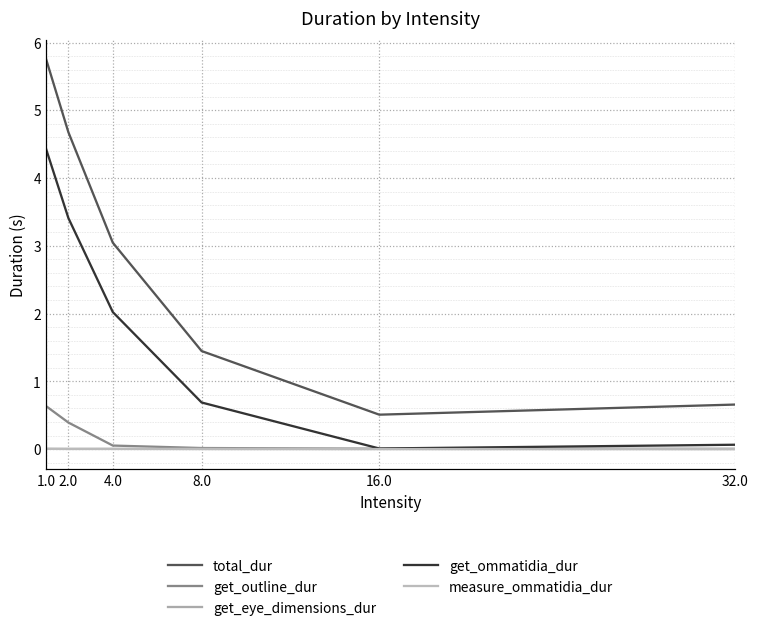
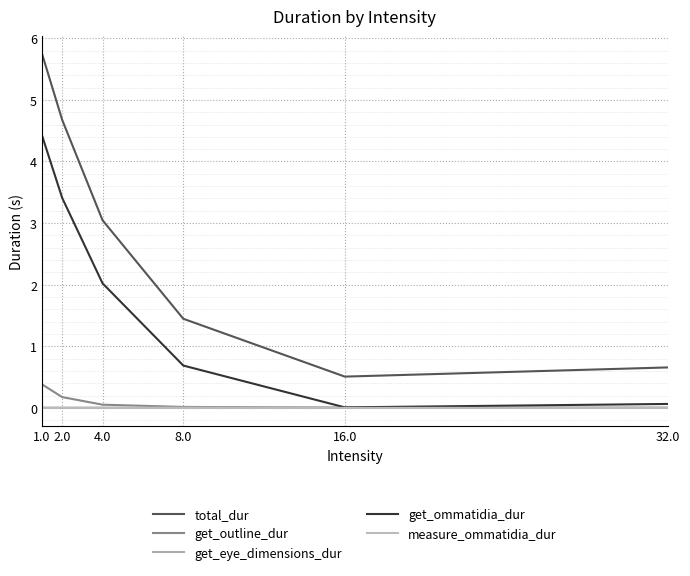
get_outline_dur, 1.0: 0.6 -> 0.4
get_outline_dur, 2.0: 0.4 -> 0.2
